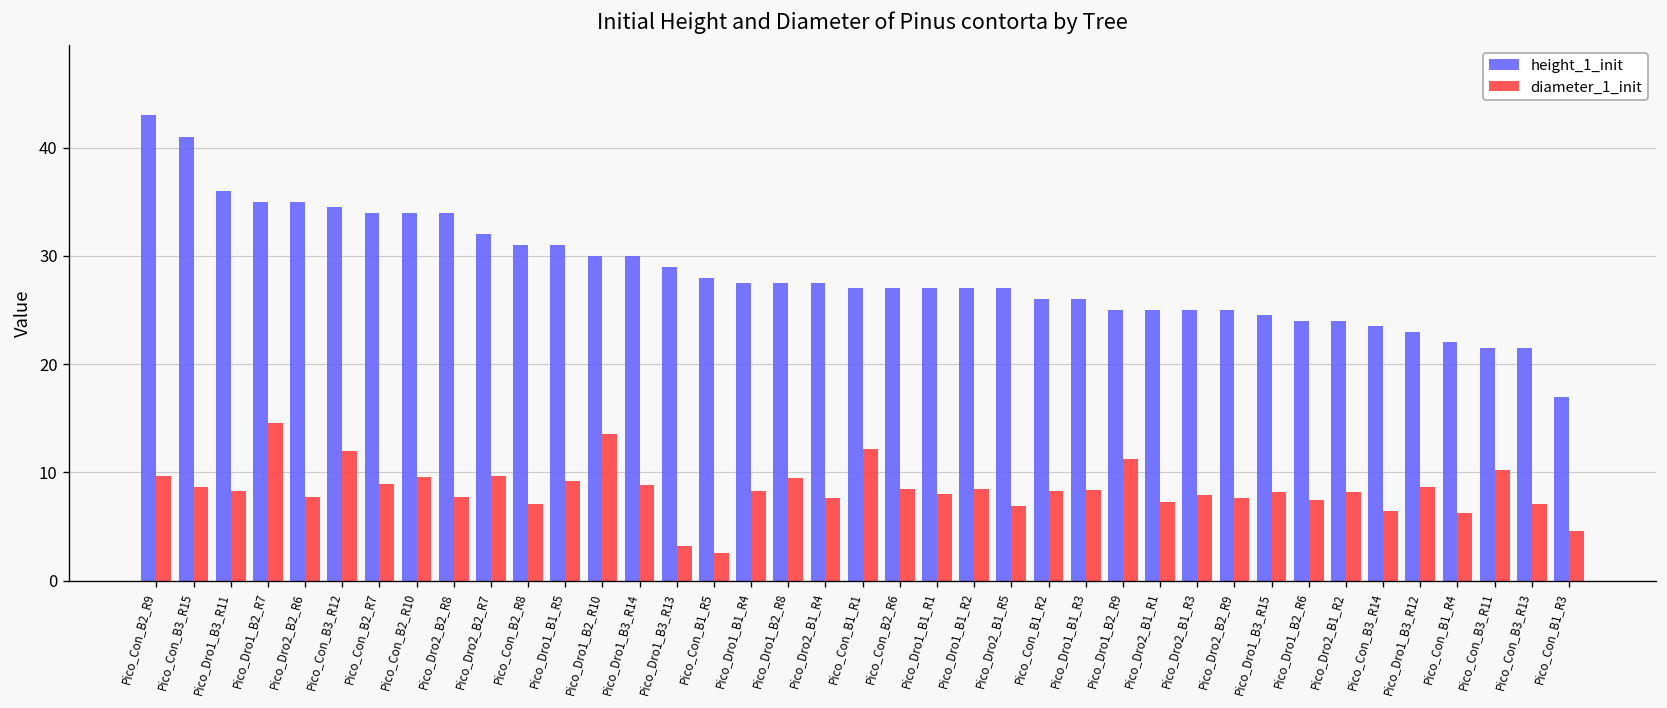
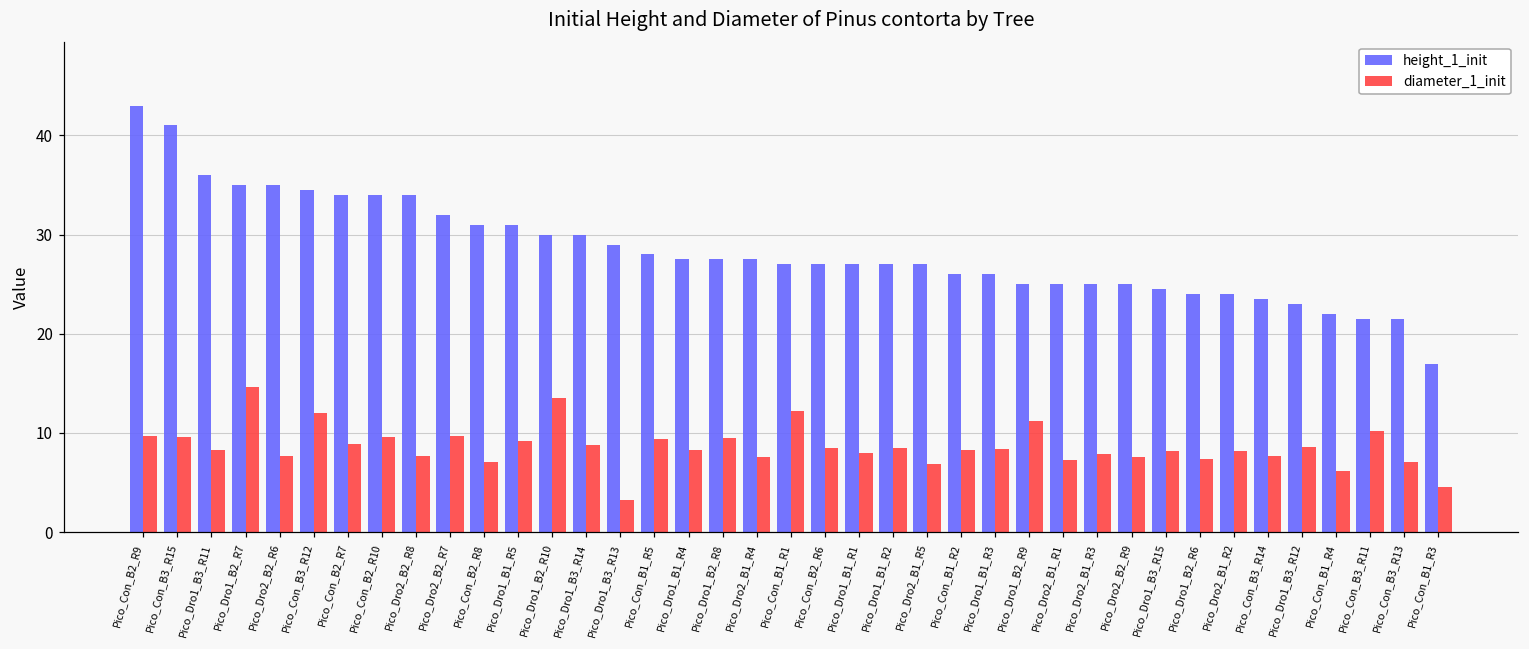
diameter_1_init, Pico_Con_B3_R15: 9 -> 10
diameter_1_init, Pico_Con_B1_R5: 3 -> 9
diameter_1_init, Pico_Con_B3_R14: 6 -> 8
